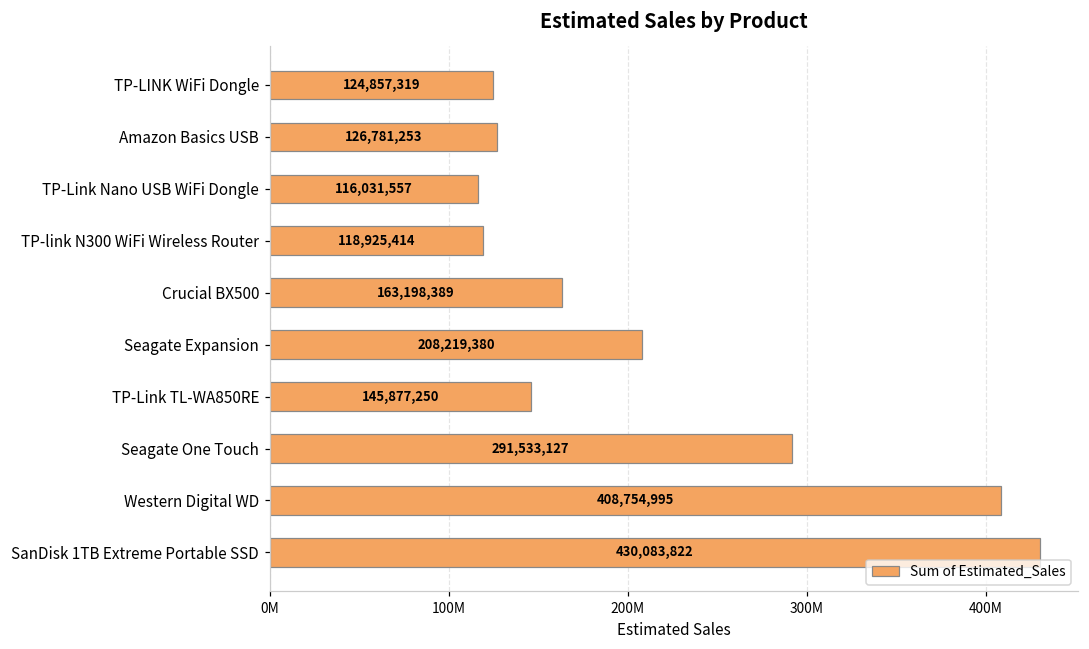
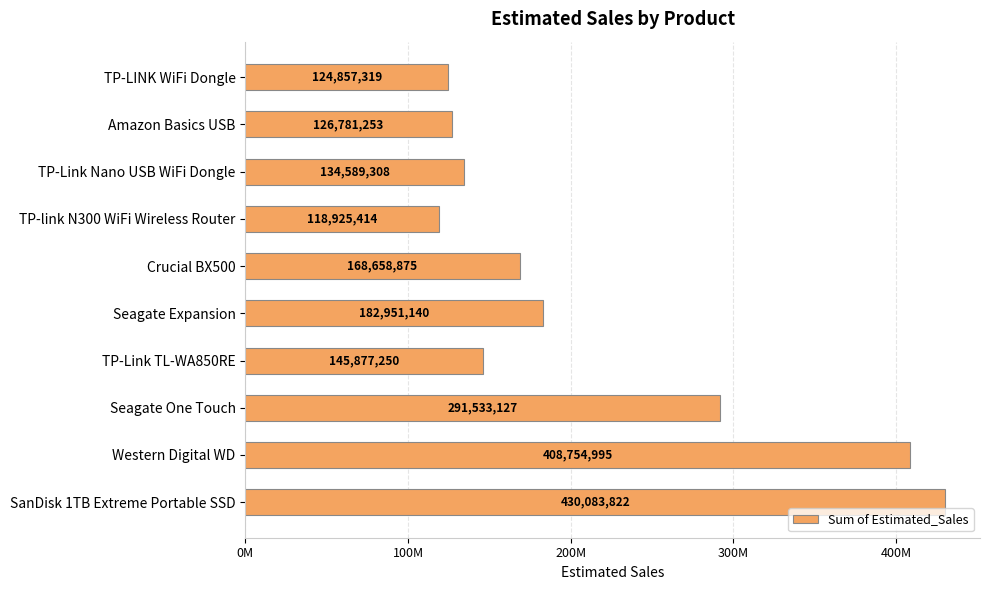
TP-Link Nano USB WiFi Dongle: 116,031,557 -> 134,589,308
Crucial BX500: 163,198,389 -> 168,658,875
Seagate Expansion: 208,219,380 -> 182,951,140
